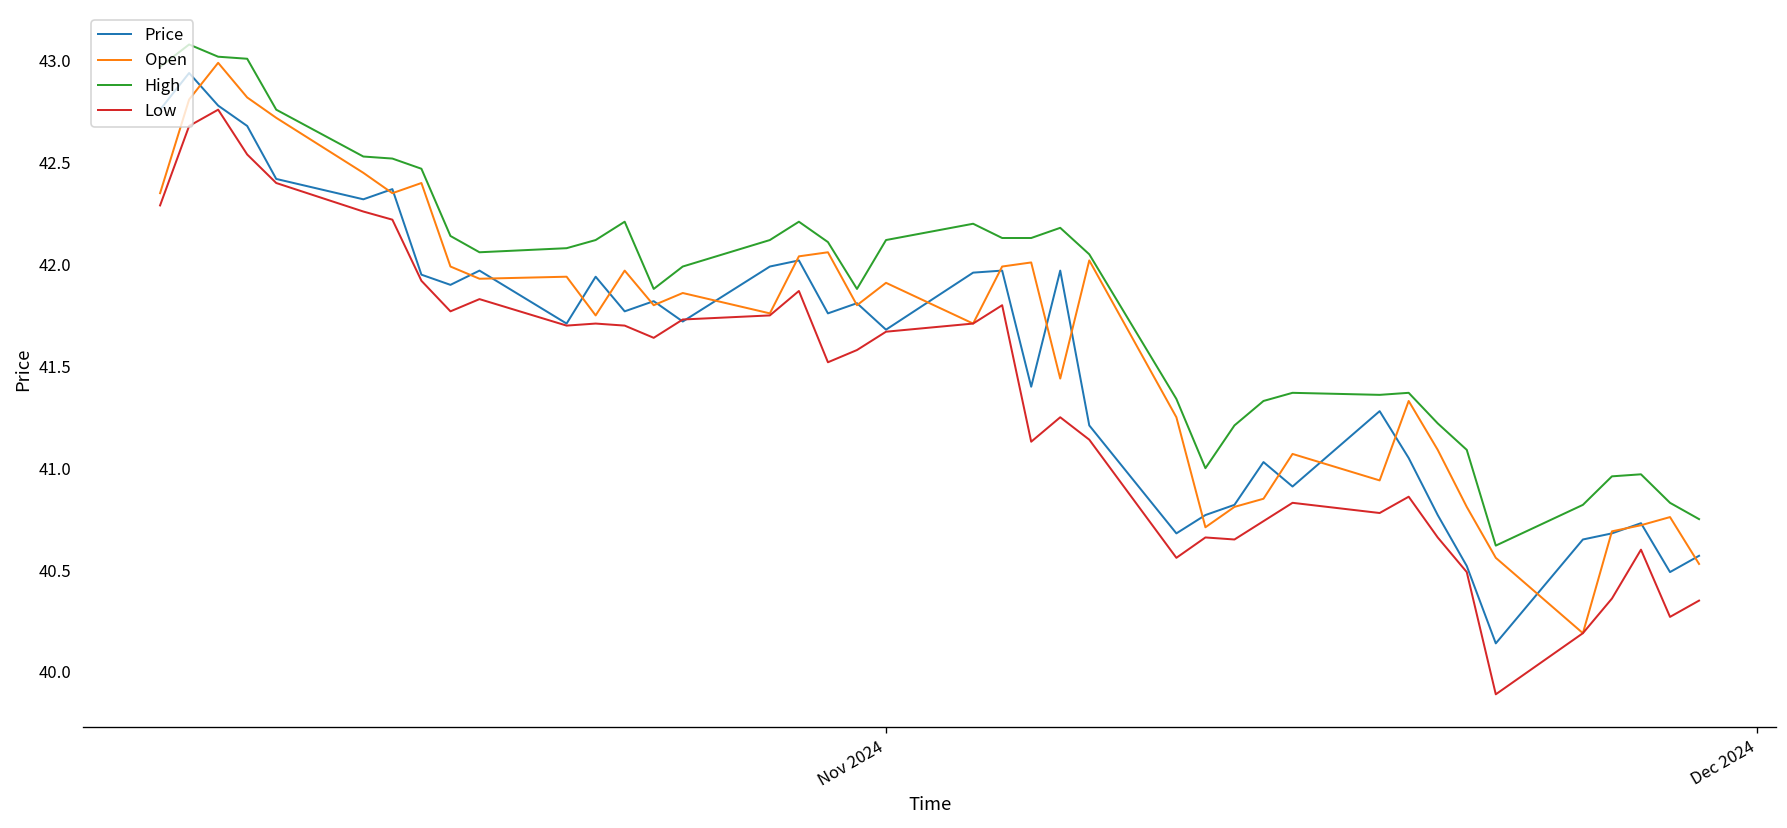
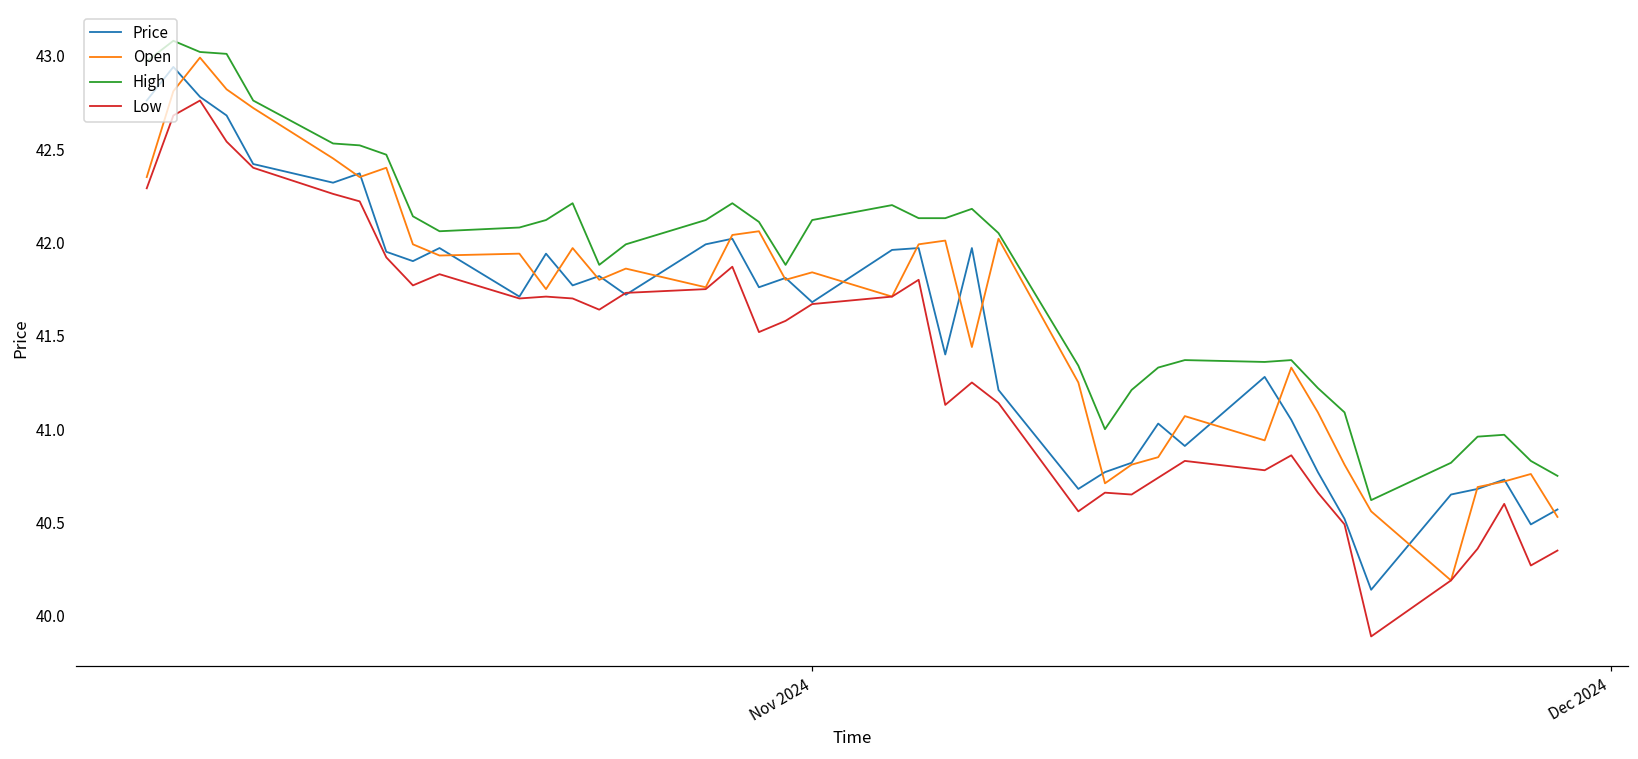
Open, Nov 2024: 41.91 -> 41.84
